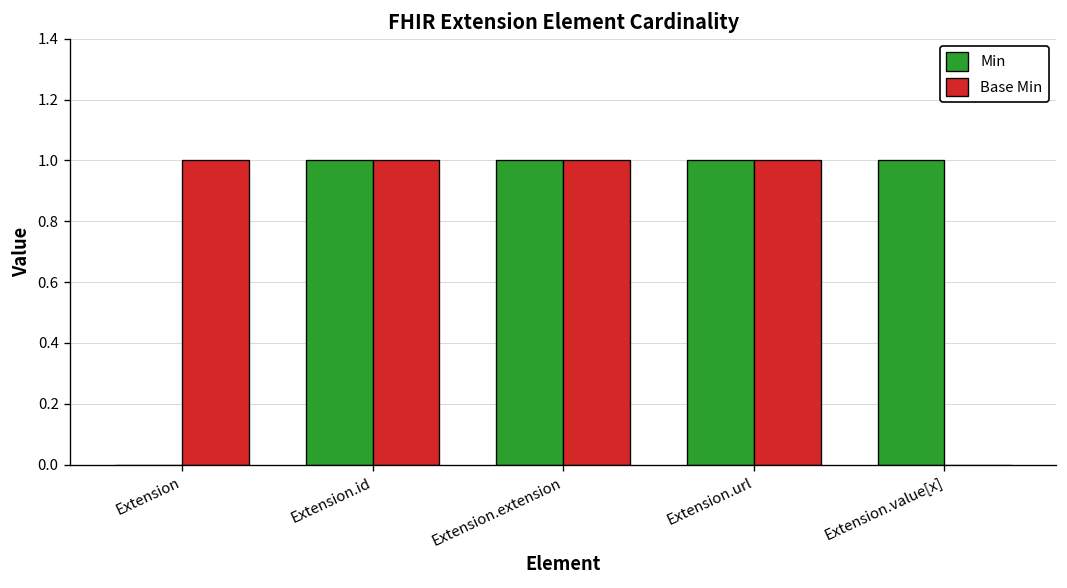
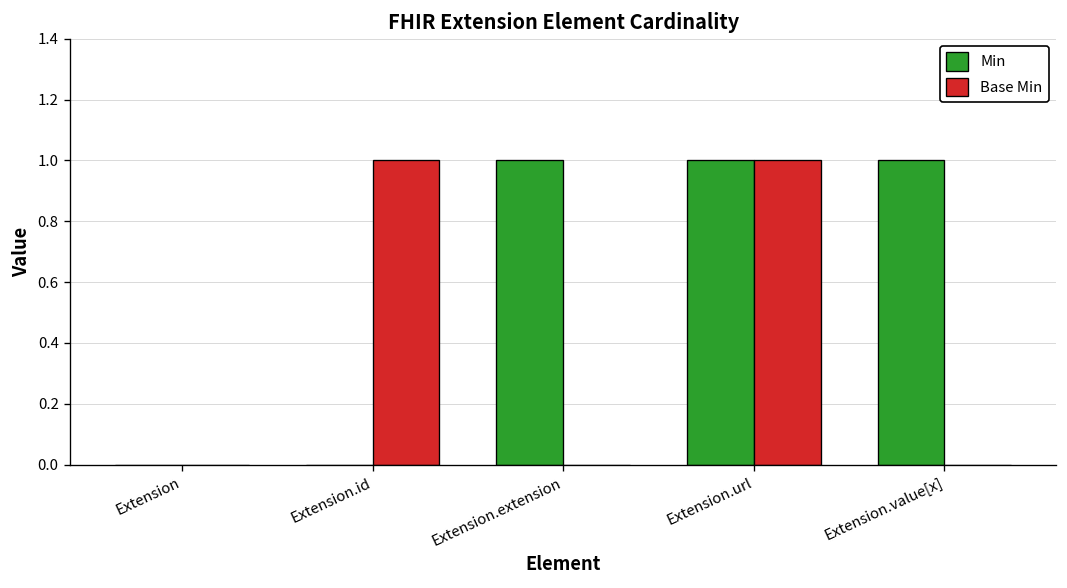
Base Min, Extension: 1 -> 0
Min, Extension.id: 1 -> 0
Base Min, Extension.extension: 1 -> 0
